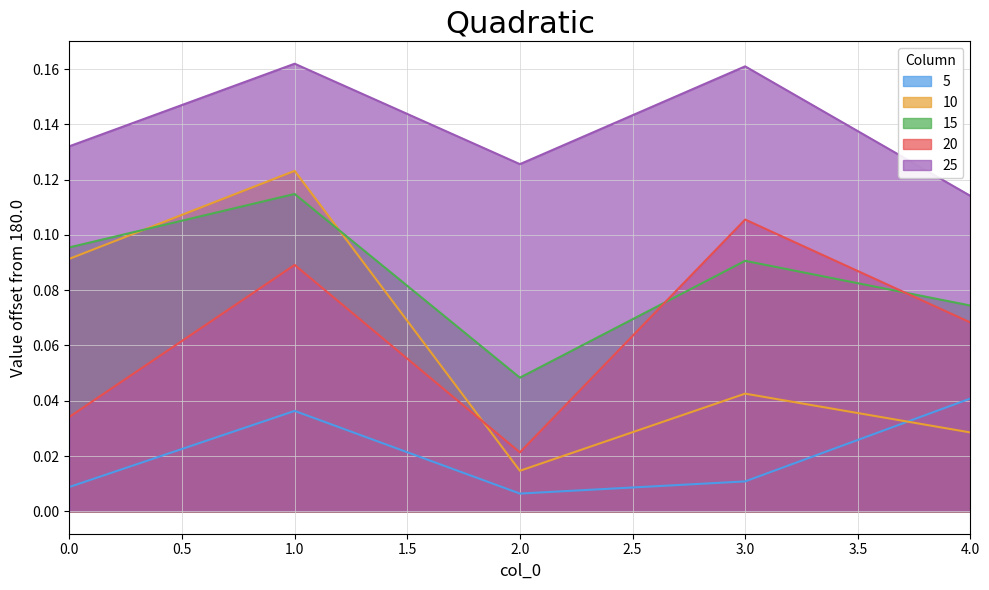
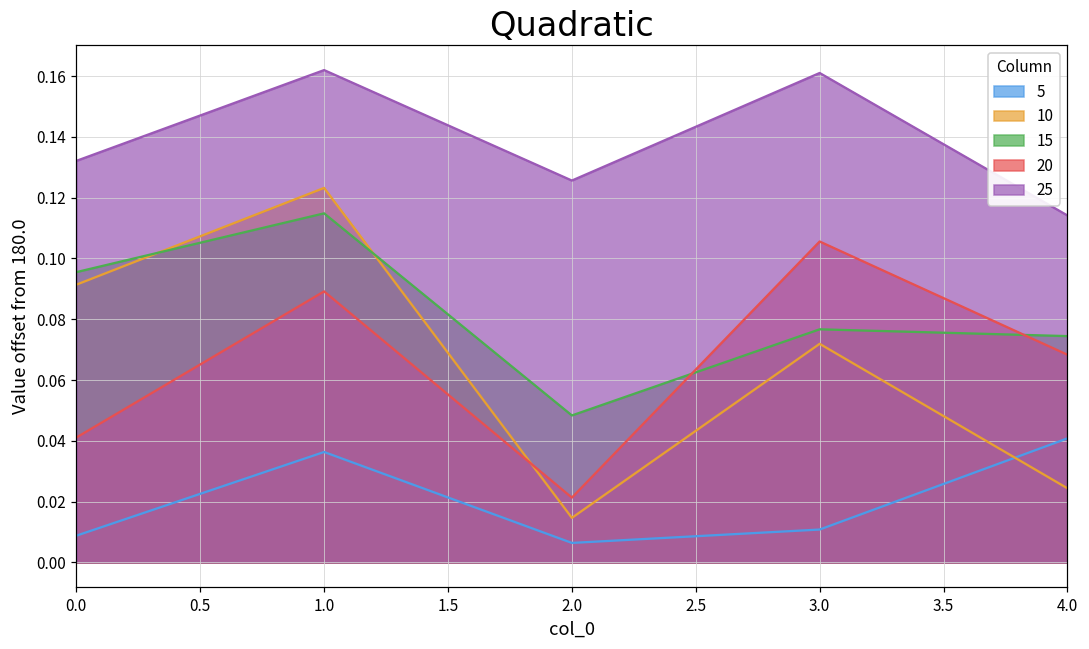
20, 0.0: 0.034 -> 0.041
10, 3.0: 0.043 -> 0.072
15, 3.0: 0.091 -> 0.077
10, 4.0: 0.029 -> 0.024
